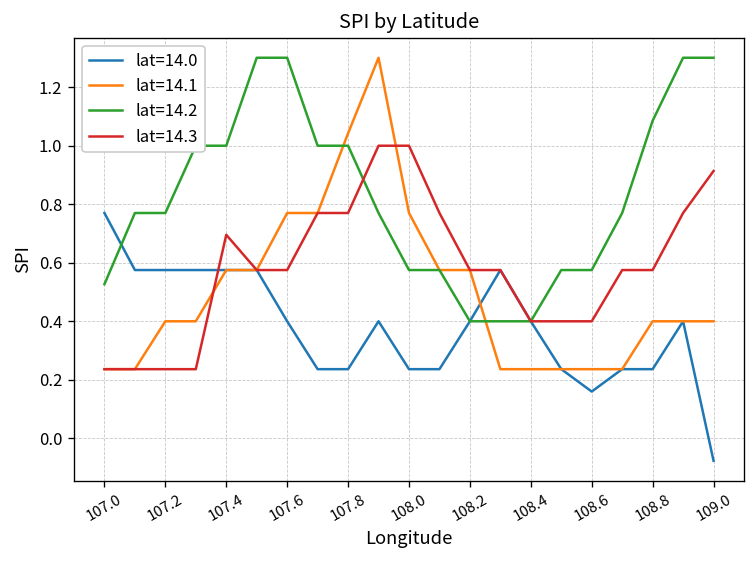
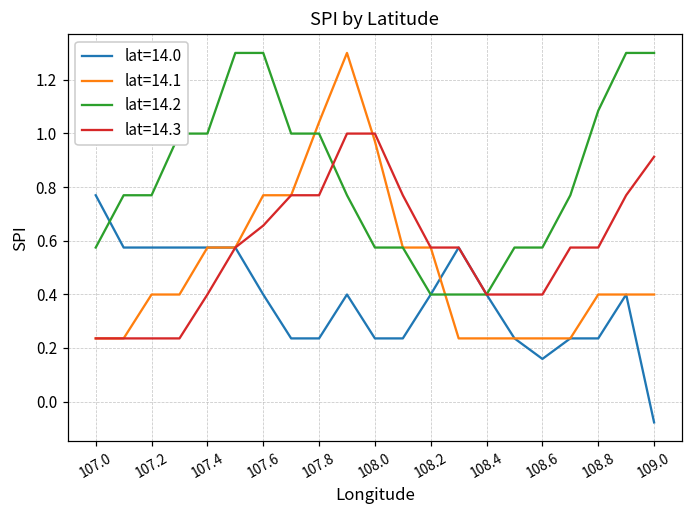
lat=14.2, 107.0: 0.53 -> 0.57
lat=14.3, 107.4: 0.69 -> 0.40
lat=14.3, 107.6: 0.57 -> 0.66
lat=14.1, 108.0: 0.77 -> 0.97
